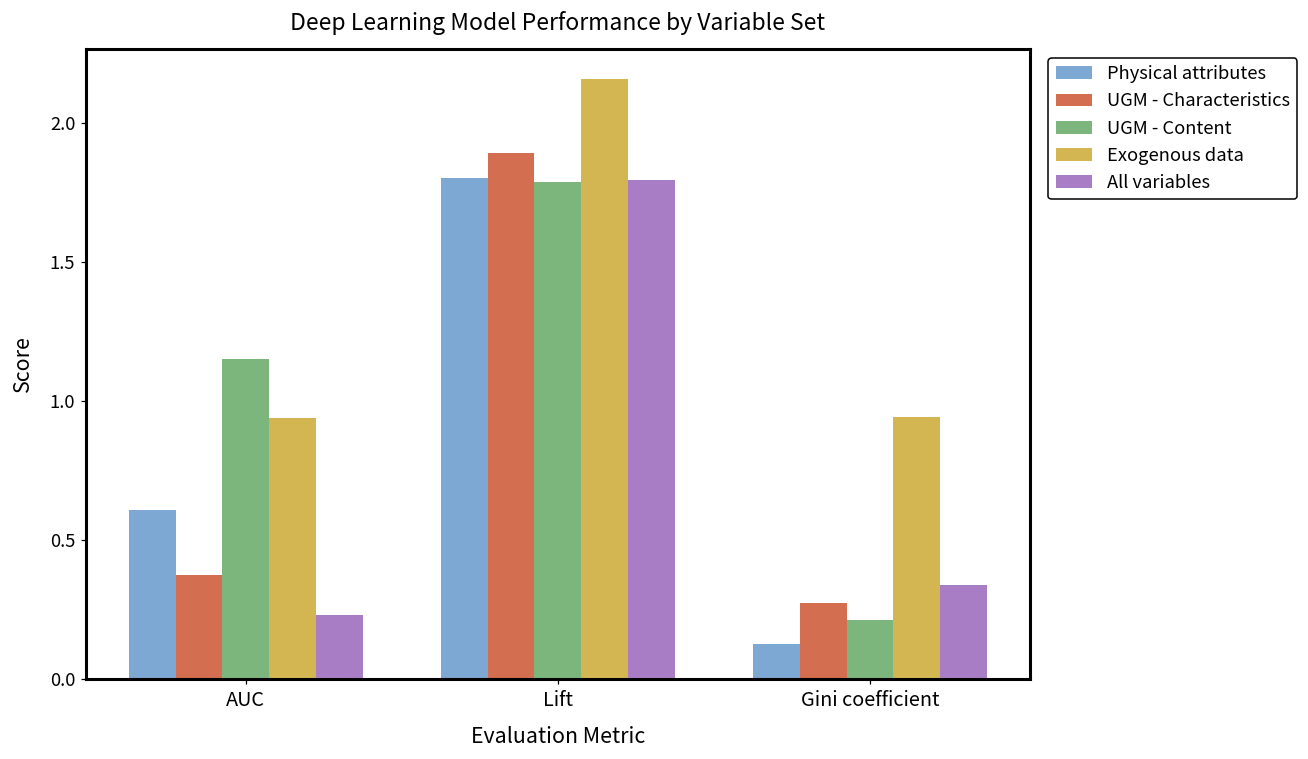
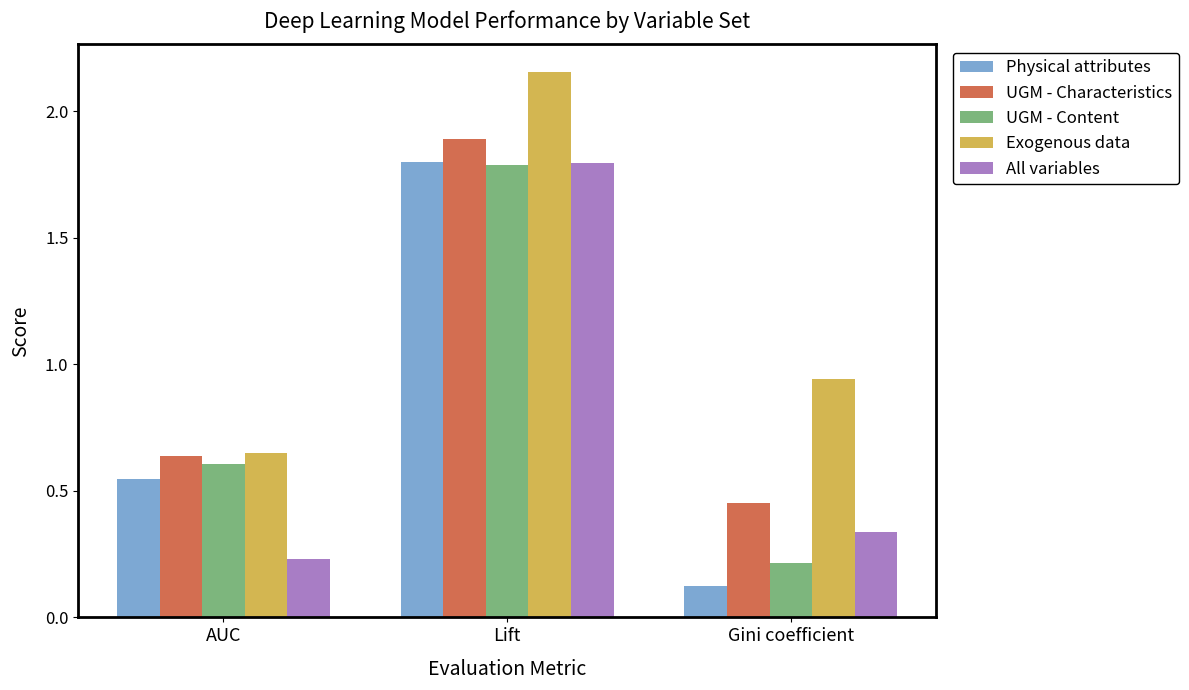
Physical attributes, AUC: 0.61 -> 0.55
UGM - Characteristics, AUC: 0.37 -> 0.64
UGM - Content, AUC: 1.15 -> 0.61
Exogenous data, AUC: 0.94 -> 0.65
UGM - Characteristics, Gini coefficient: 0.27 -> 0.45
